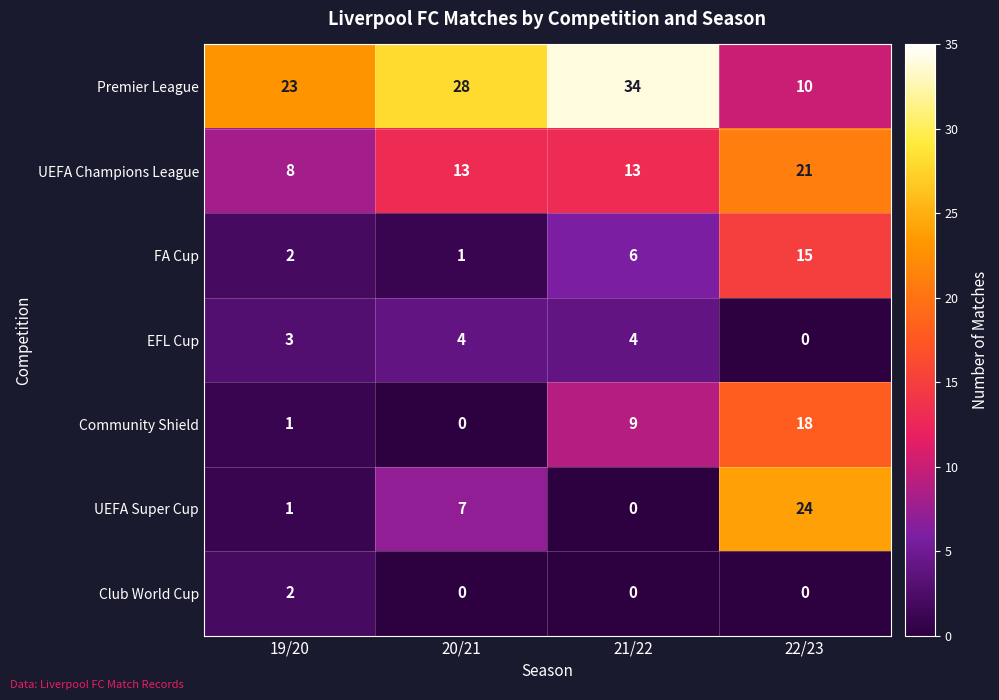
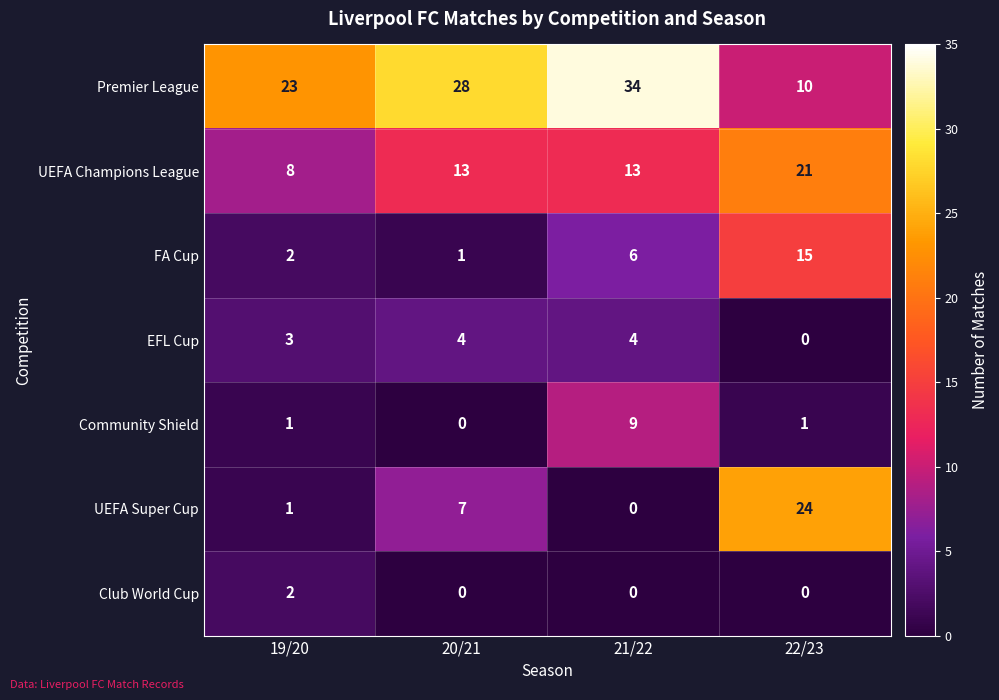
Community Shield, 22/23: 18 -> 1
